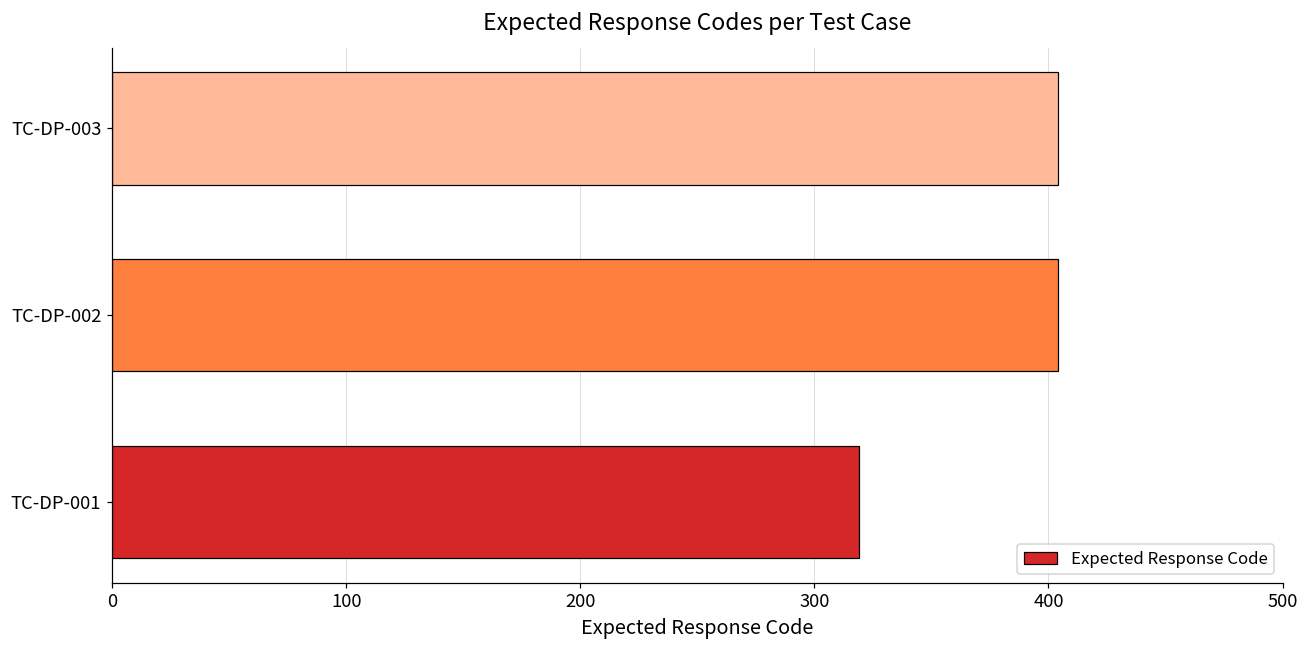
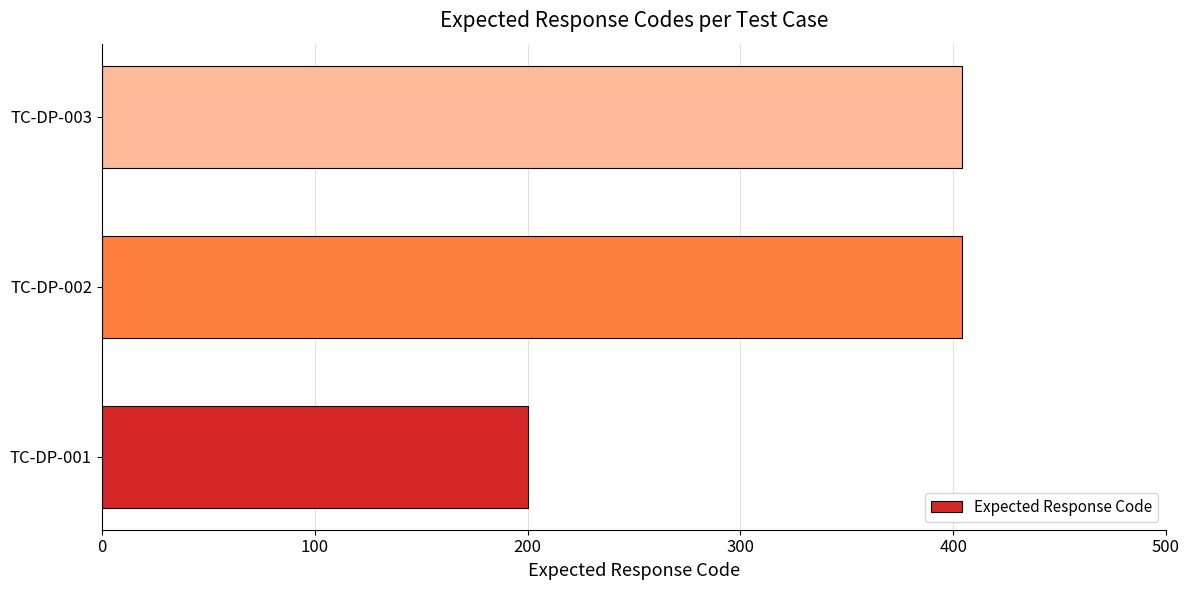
TC-DP-001: 319 -> 200
